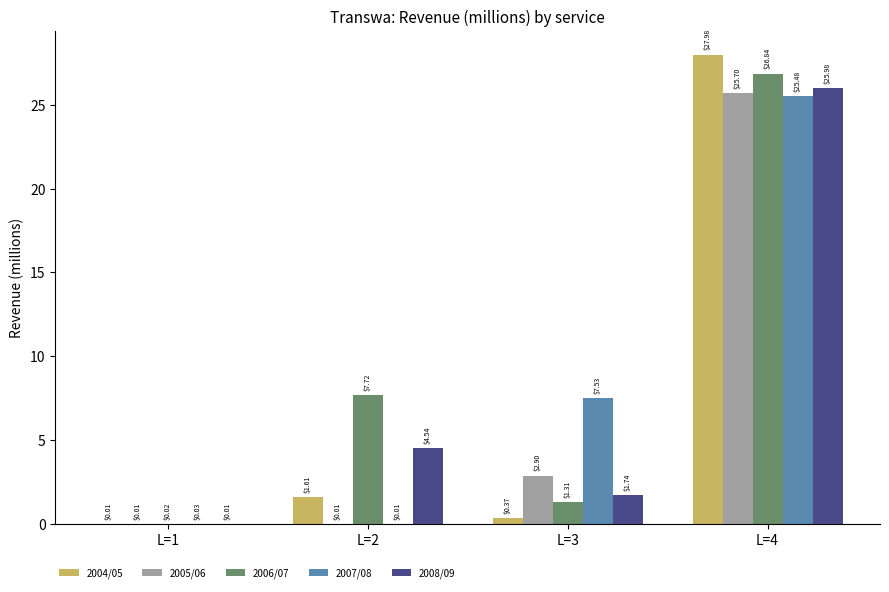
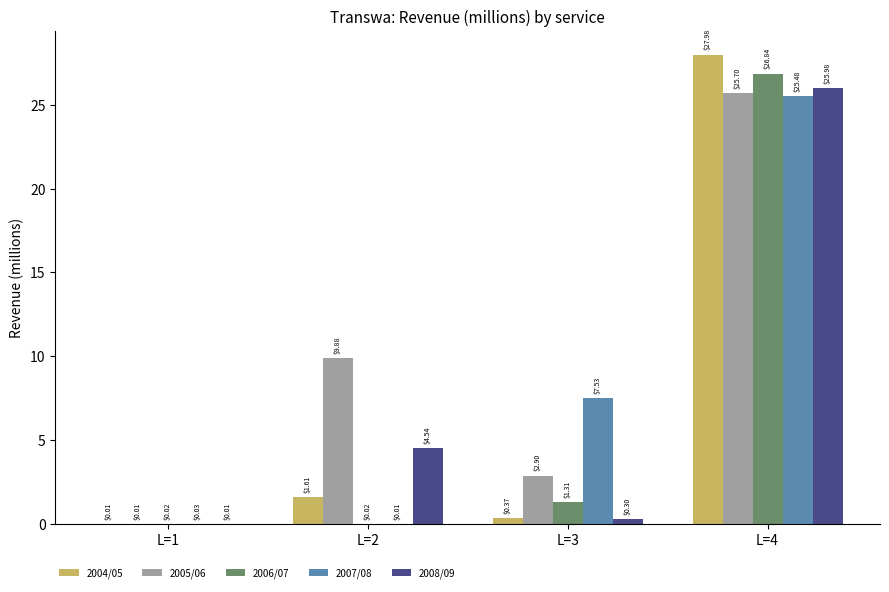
2005/06, L=2: $0.01 -> $9.88
2006/07, L=2: $7.72 -> $0.02
2008/09, L=3: $1.74 -> $0.30
